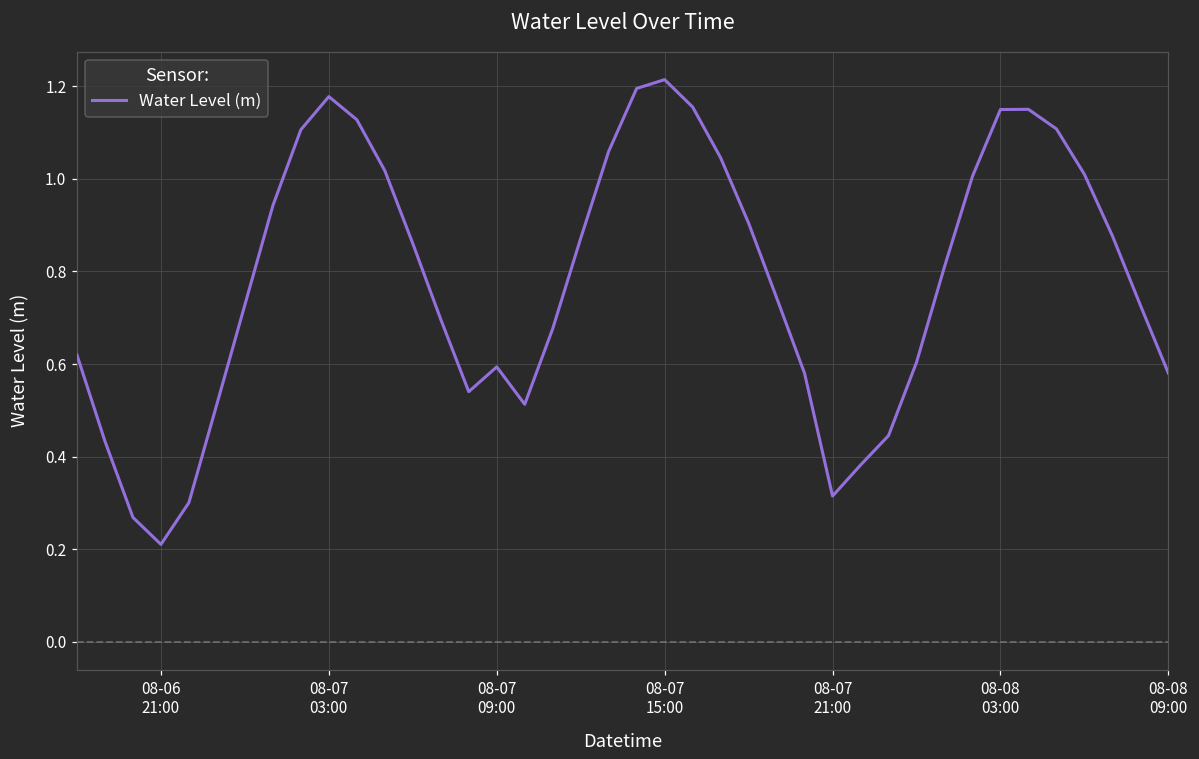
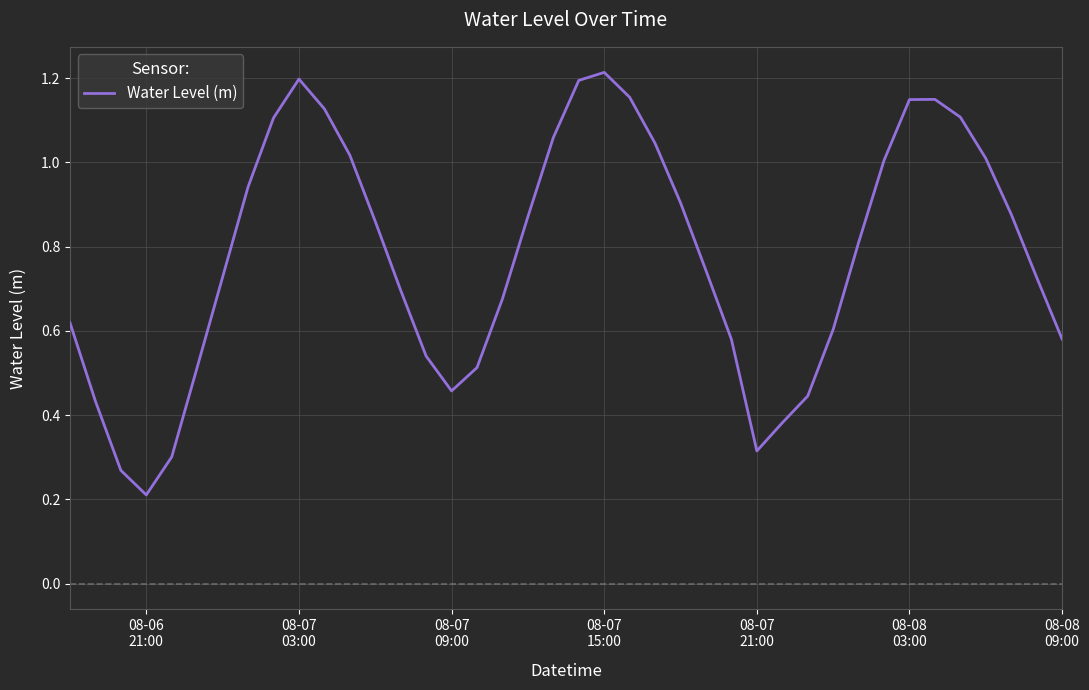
08-07 03:00: 1.18 -> 1.20
08-07 09:00: 0.59 -> 0.46
